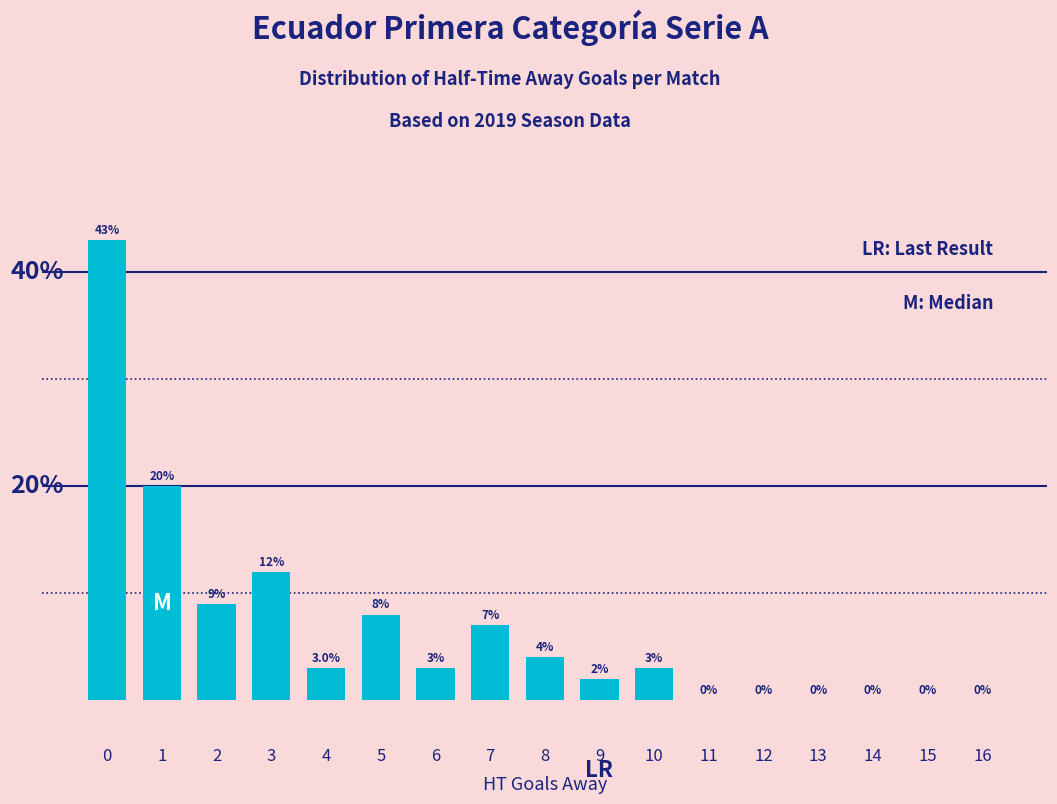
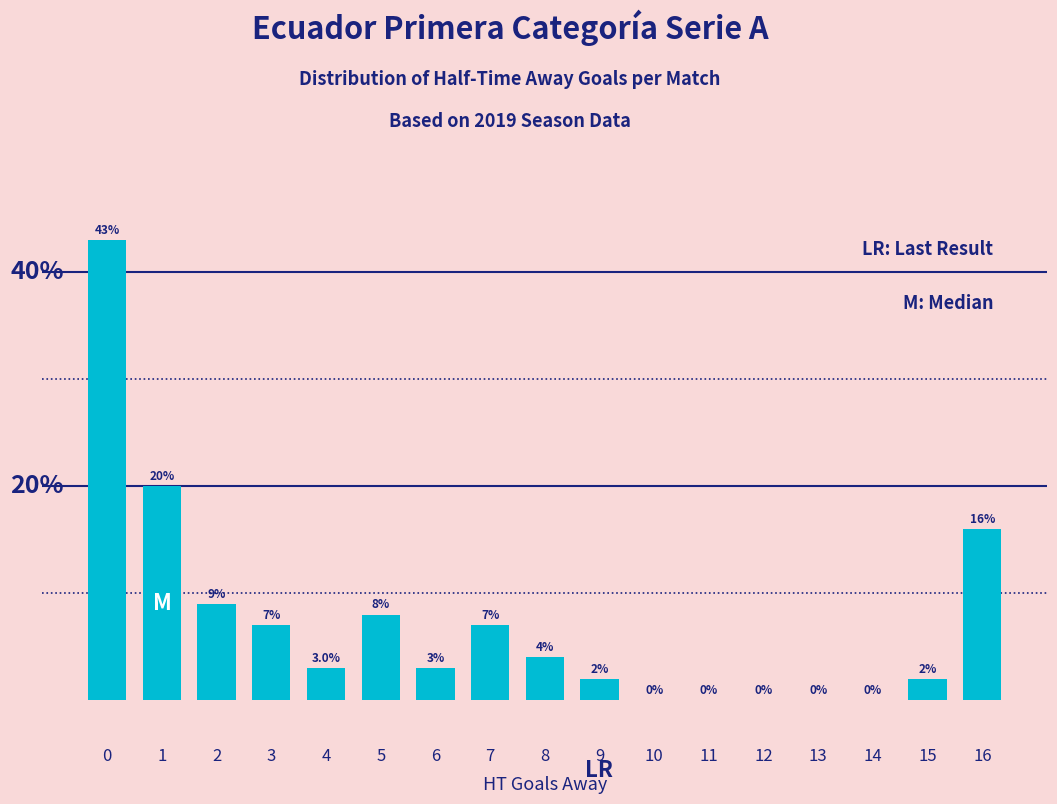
3: 12% -> 7%
10: 3% -> 0%
15: 0% -> 2%
16: 0% -> 16%
